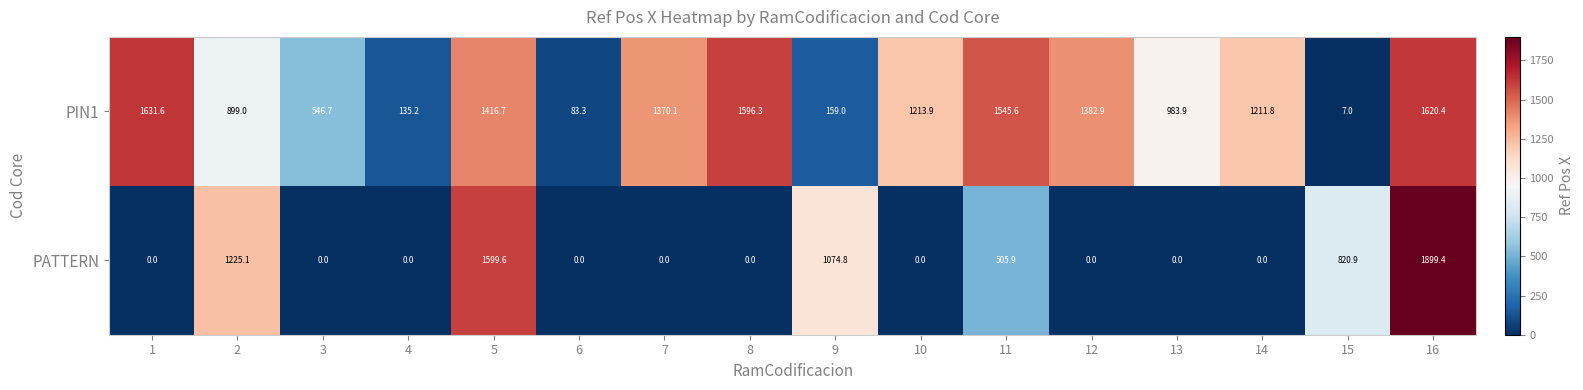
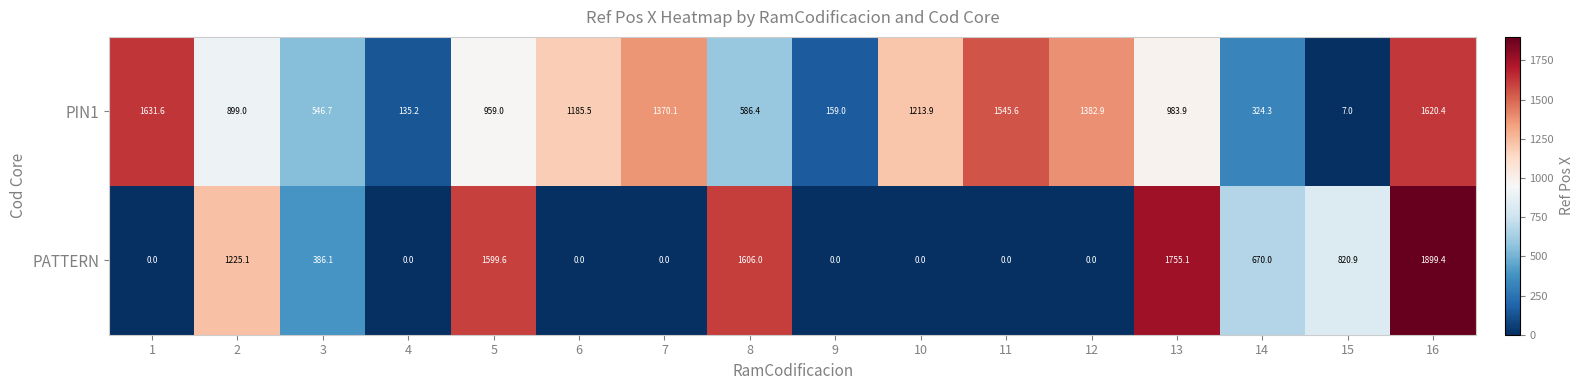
PIN1, 5: 1416.7 -> 959.0
PIN1, 6: 83.3 -> 1185.5
PIN1, 8: 1596.3 -> 586.4
PIN1, 14: 1211.8 -> 324.3
PATTERN, 3: 0.0 -> 386.1
PATTERN, 8: 0.0 -> 1606.0
PATTERN, 9: 1074.8 -> 0.0
PATTERN, 11: 505.9 -> 0.0
PATTERN, 13: 0.0 -> 1755.1
PATTERN, 14: 0.0 -> 670.0
